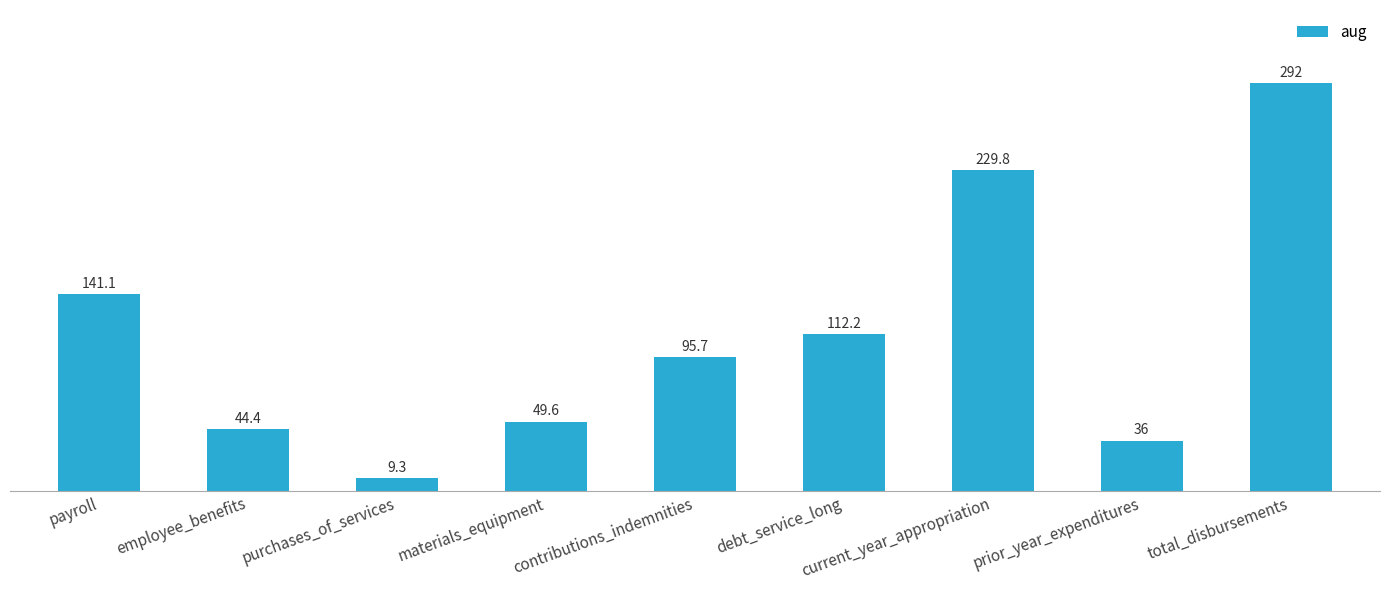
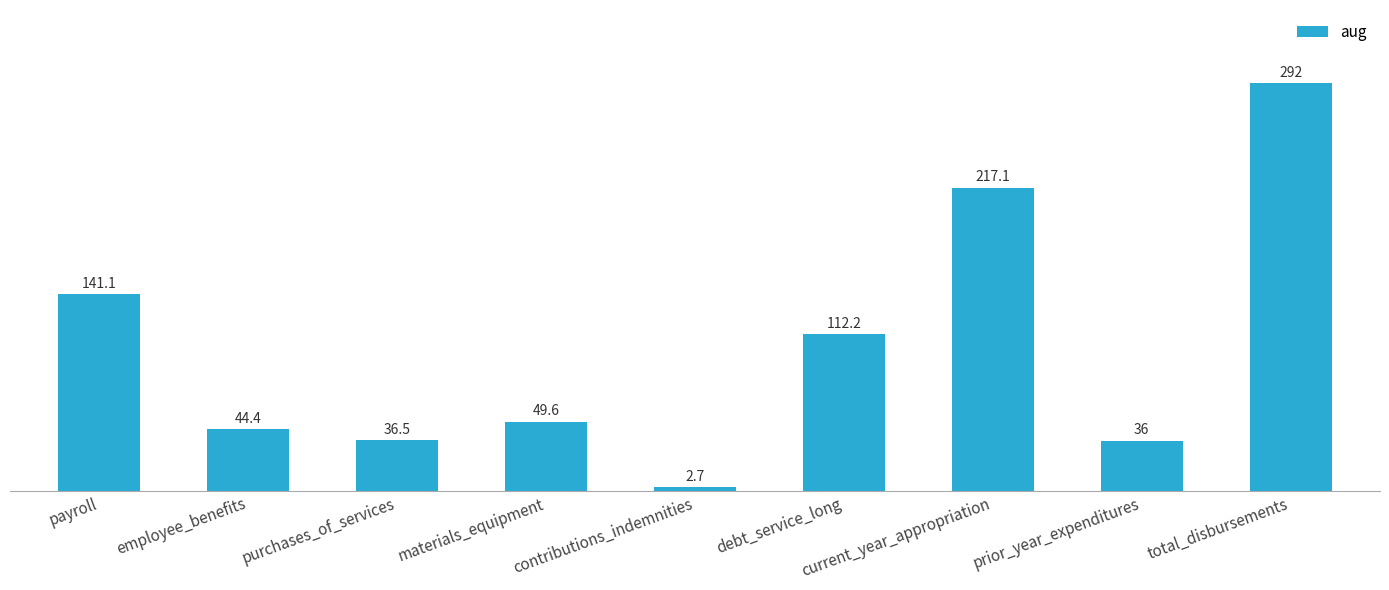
purchases_of_services: 9.3 -> 36.5
contributions_indemnities: 95.7 -> 2.7
current_year_appropriation: 229.8 -> 217.1
